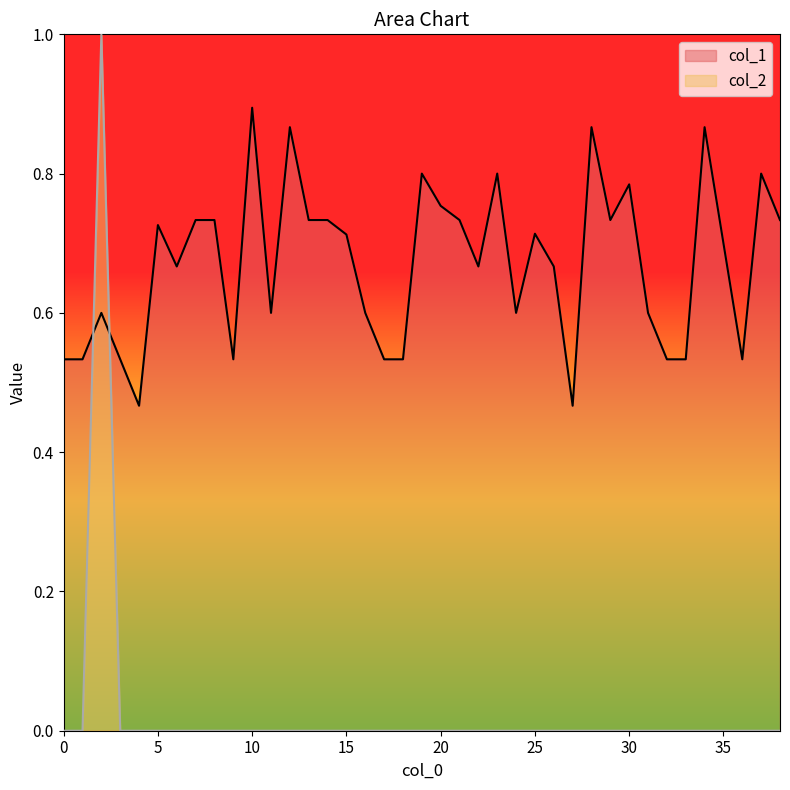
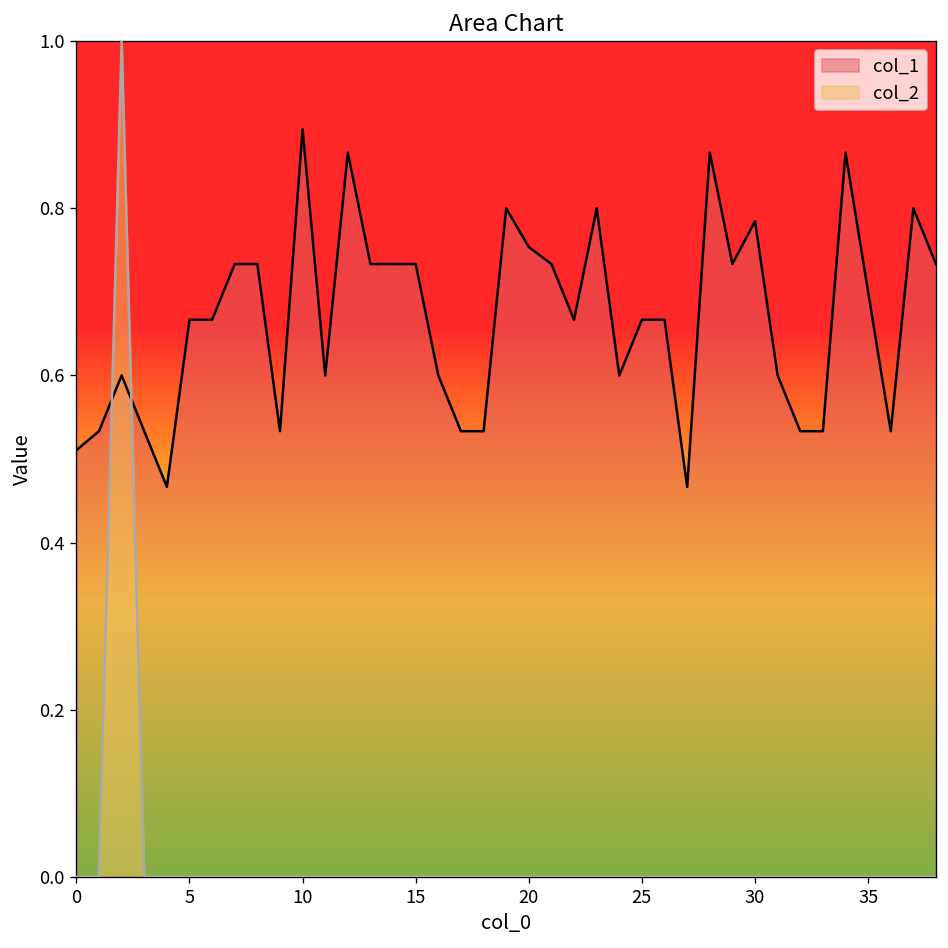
col_1, 0: 0.53 -> 0.51
col_1, 5: 0.73 -> 0.67
col_1, 15: 0.71 -> 0.73
col_1, 25: 0.71 -> 0.67
